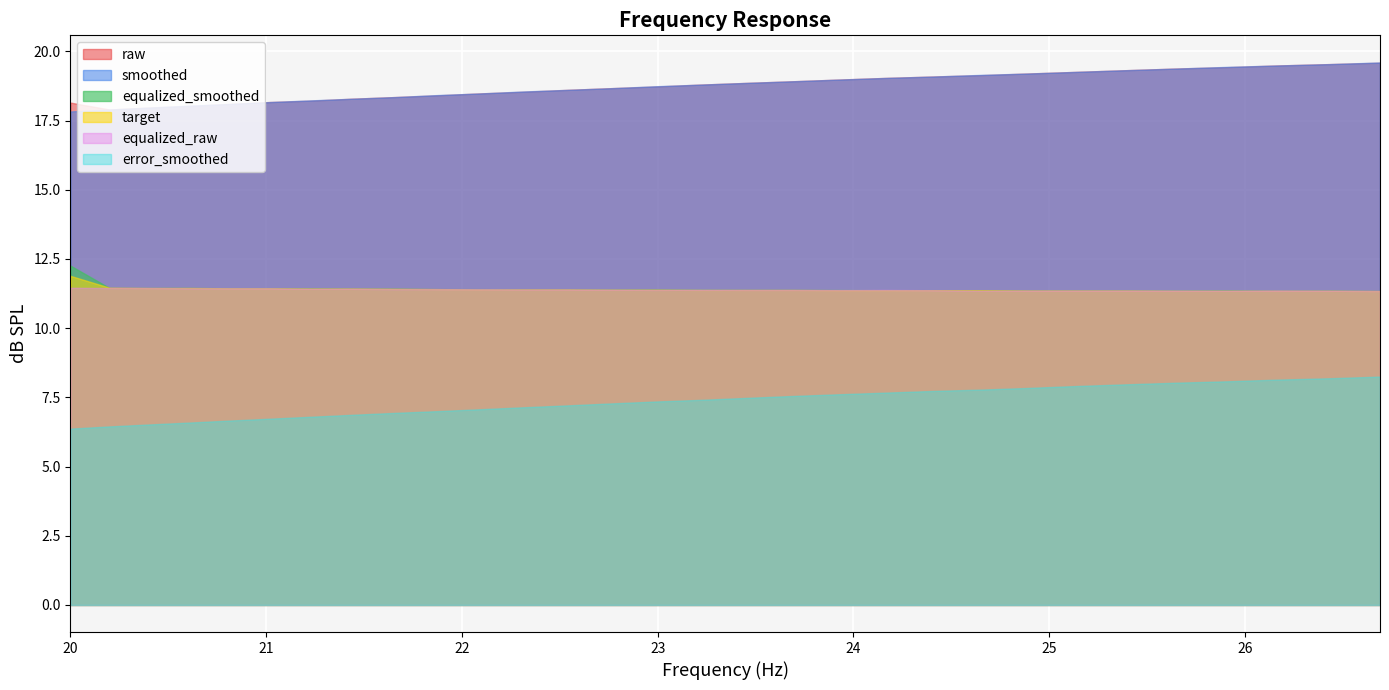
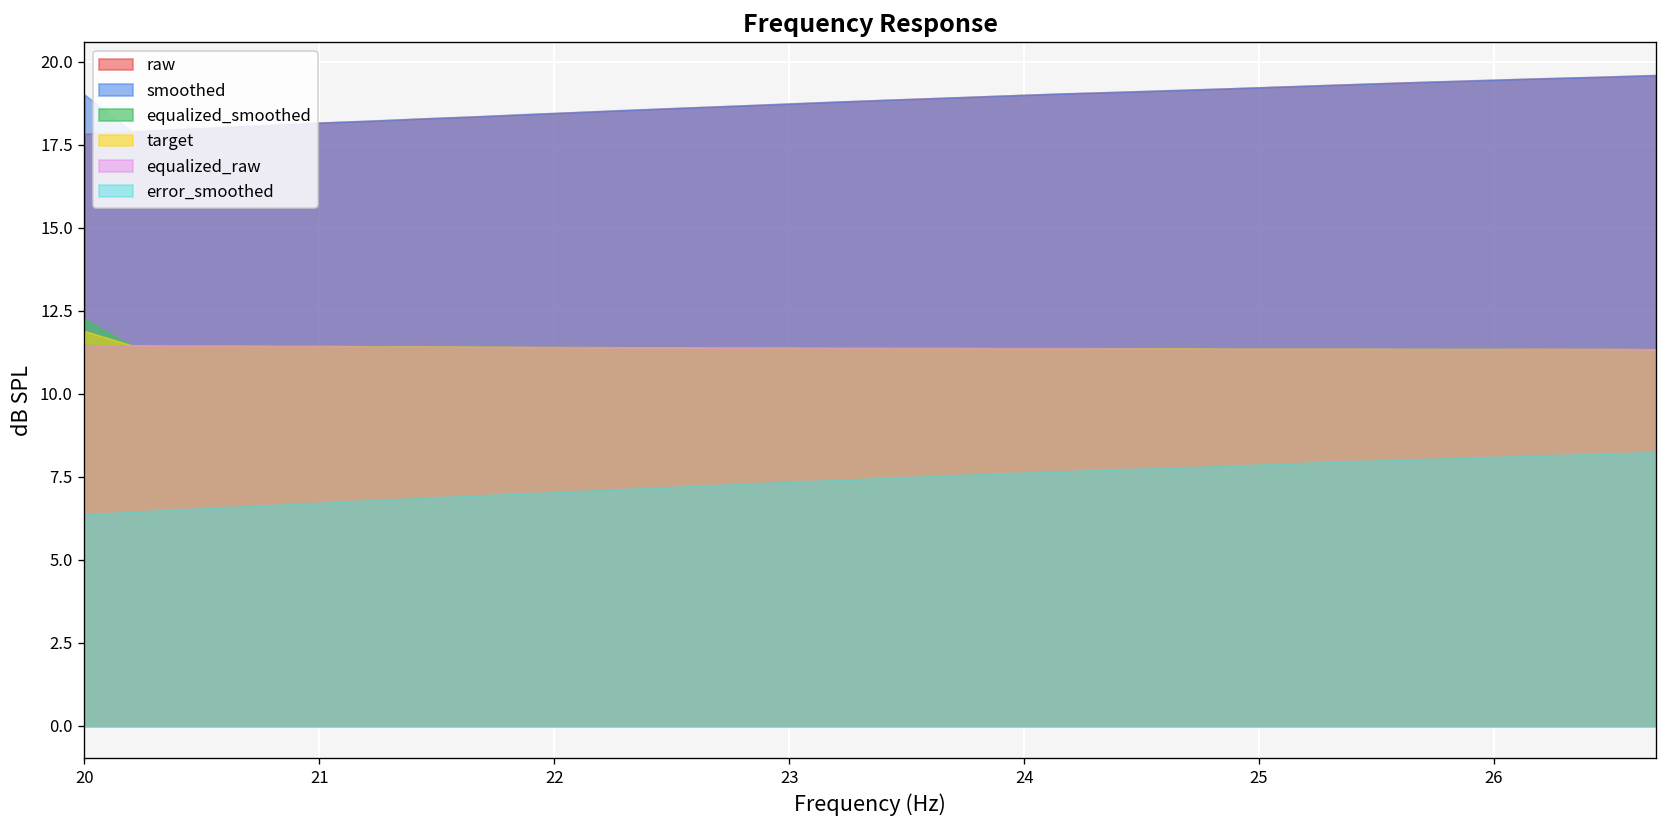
raw, 20: 18.2 -> 17.8
smoothed, 20: 17.8 -> 19.0
